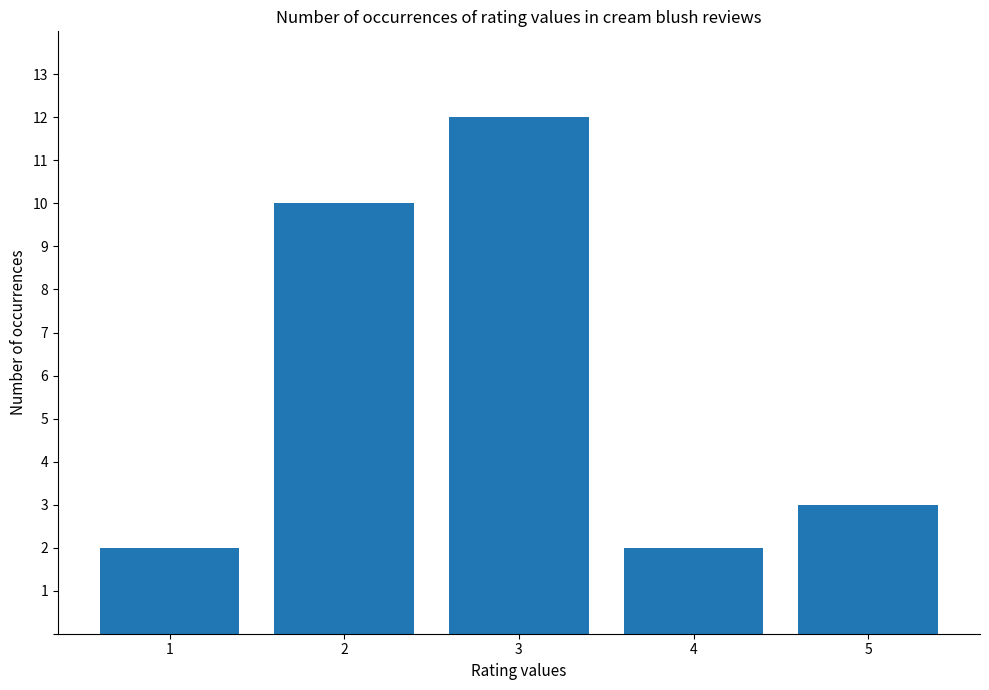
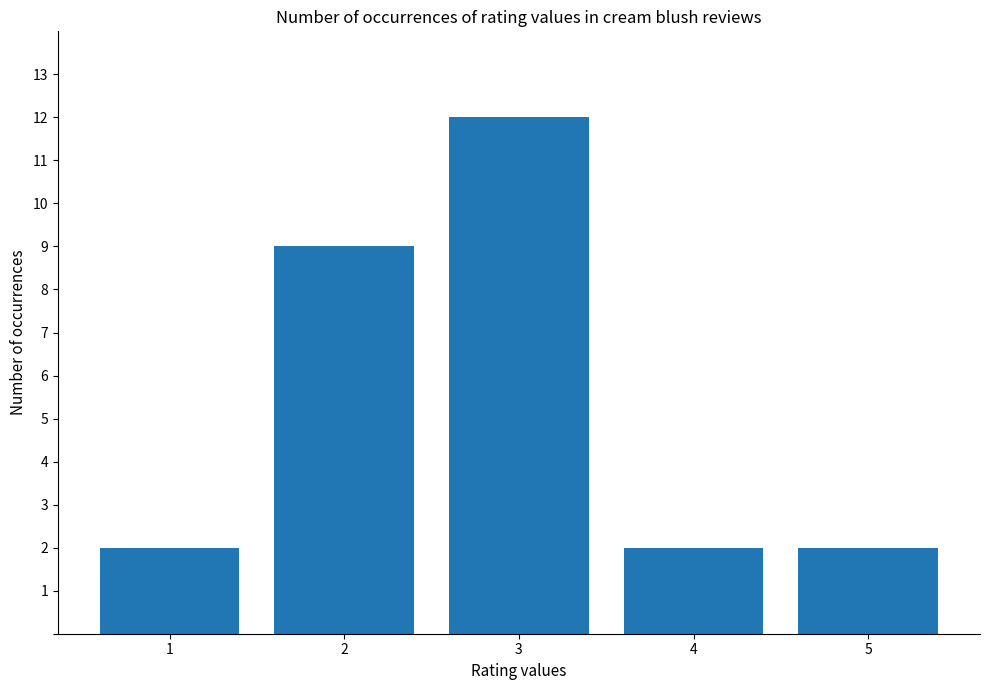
2: 10 -> 9
5: 3 -> 2
